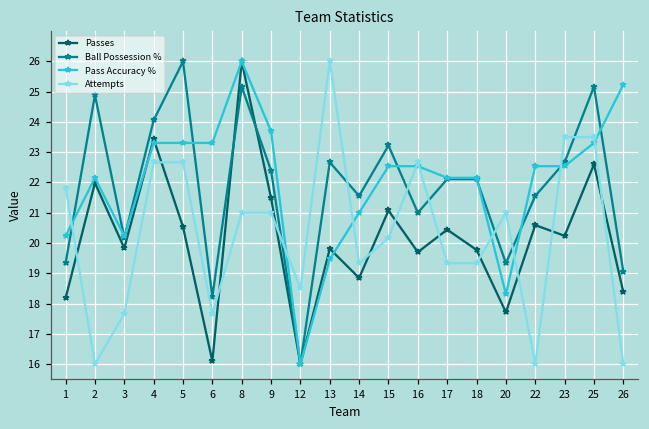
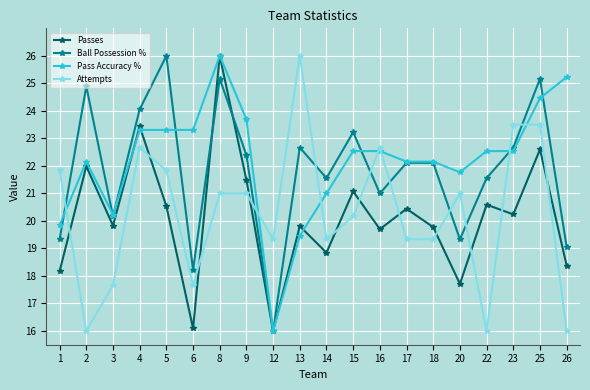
Pass Accuracy %, 1: 20.2 -> 19.8
Attempts, 5: 22.7 -> 21.8
Attempts, 12: 18.5 -> 19.3
Pass Accuracy %, 20: 18.3 -> 21.8
Pass Accuracy %, 25: 23.3 -> 24.5
